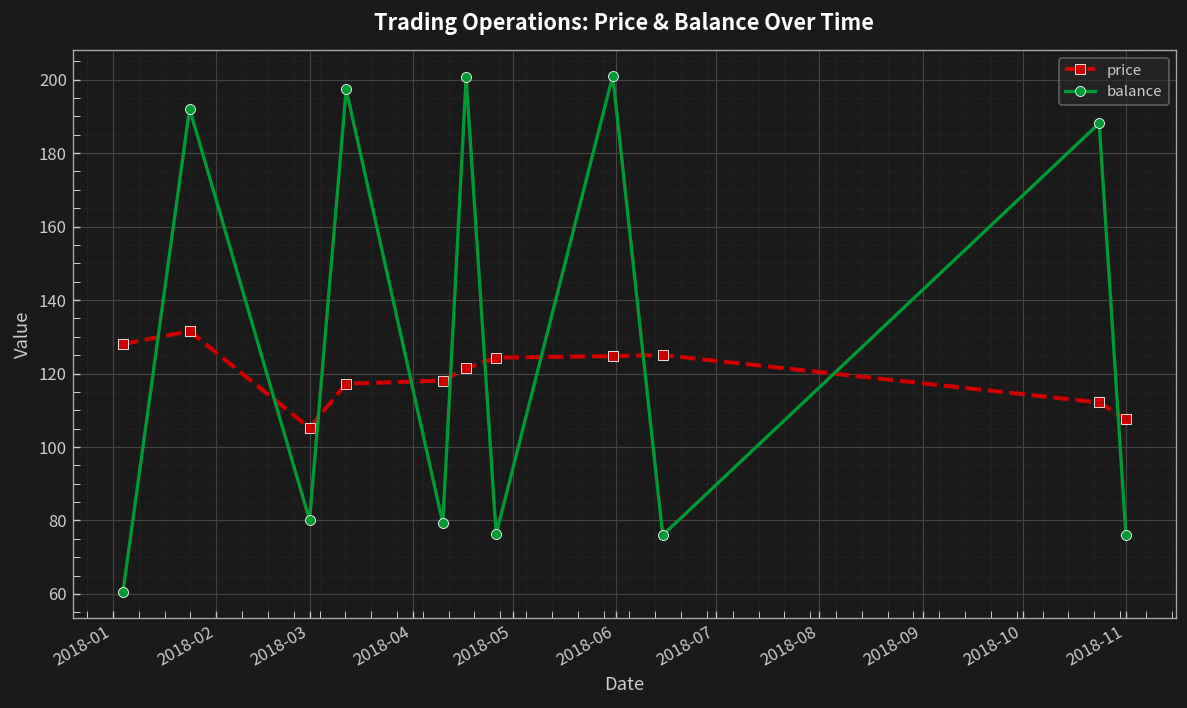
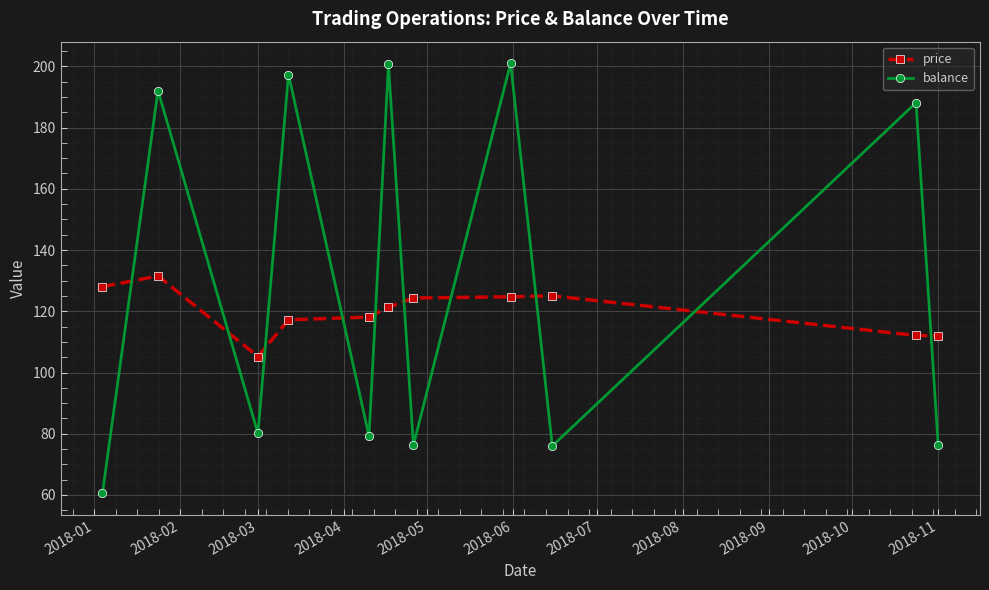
price, 2018-11: 108 -> 112
